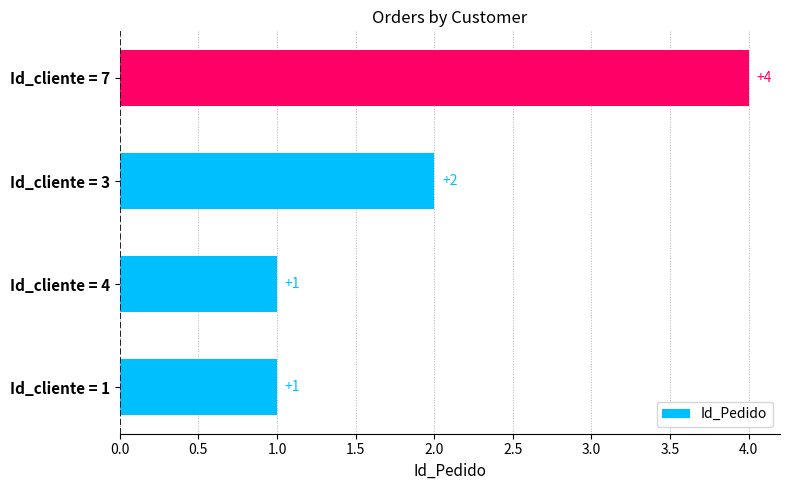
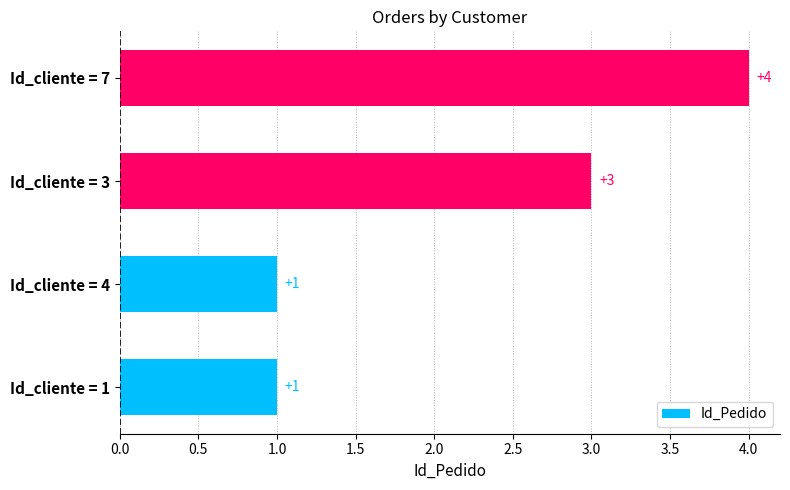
Id_cliente = 3: +2 -> +3
